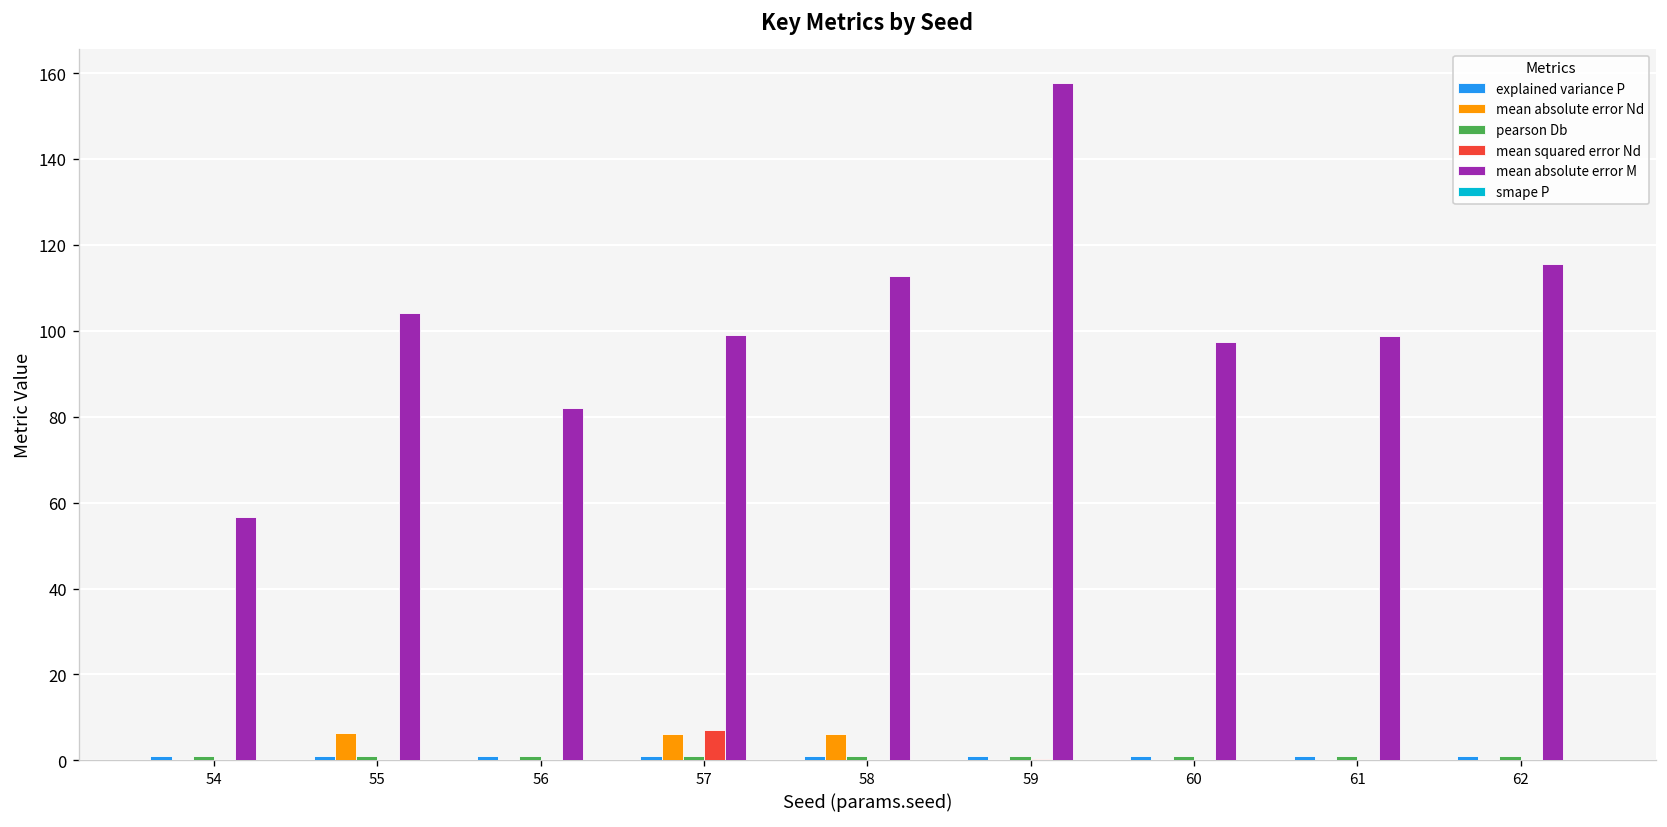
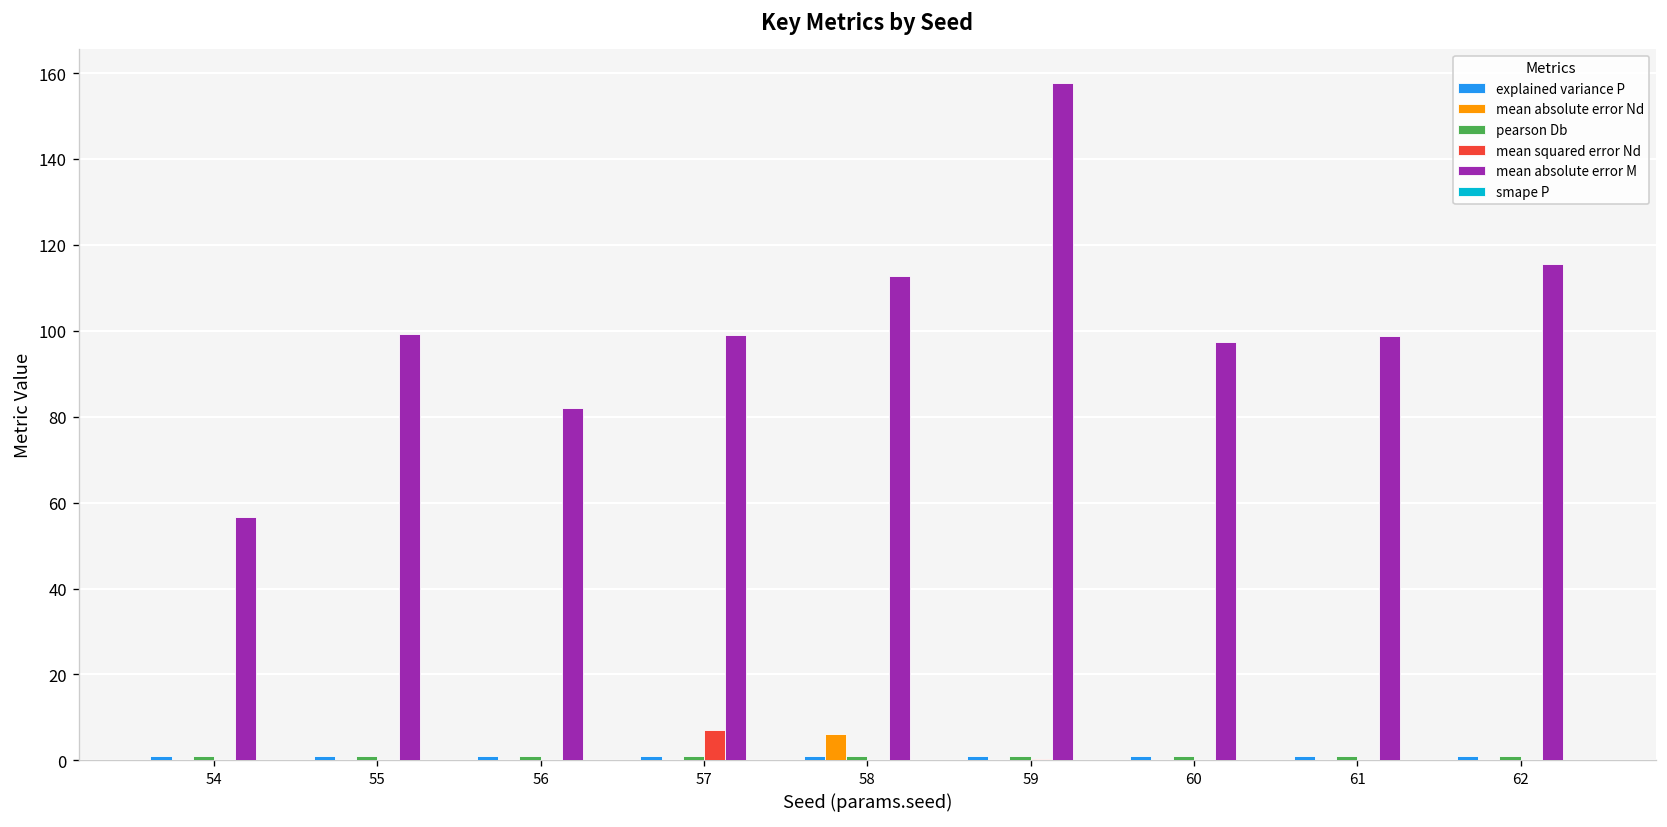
mean absolute error Nd, 55: 6 -> 0
mean absolute error M, 55: 104 -> 99
mean absolute error Nd, 57: 6 -> 0
